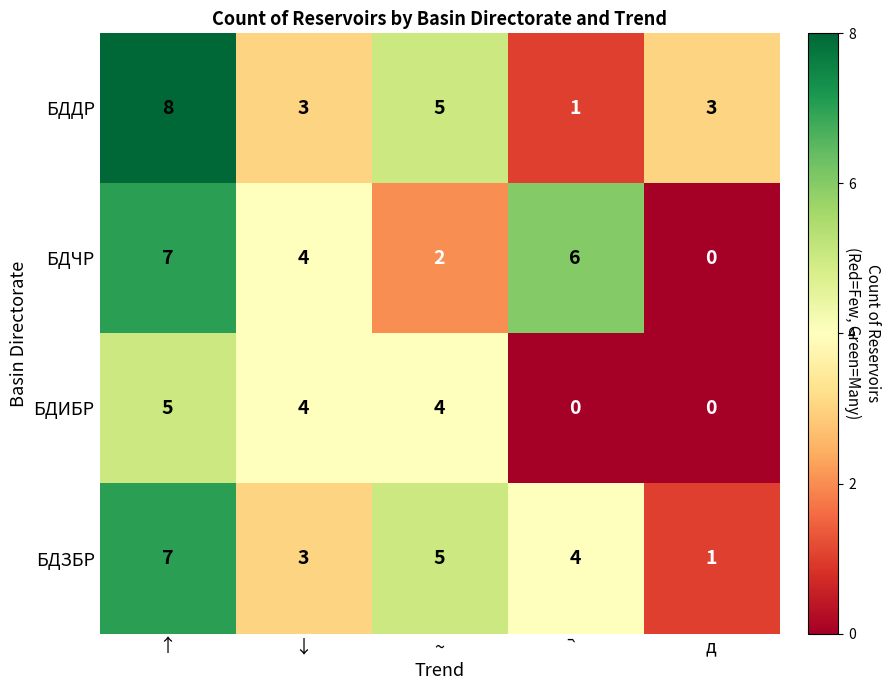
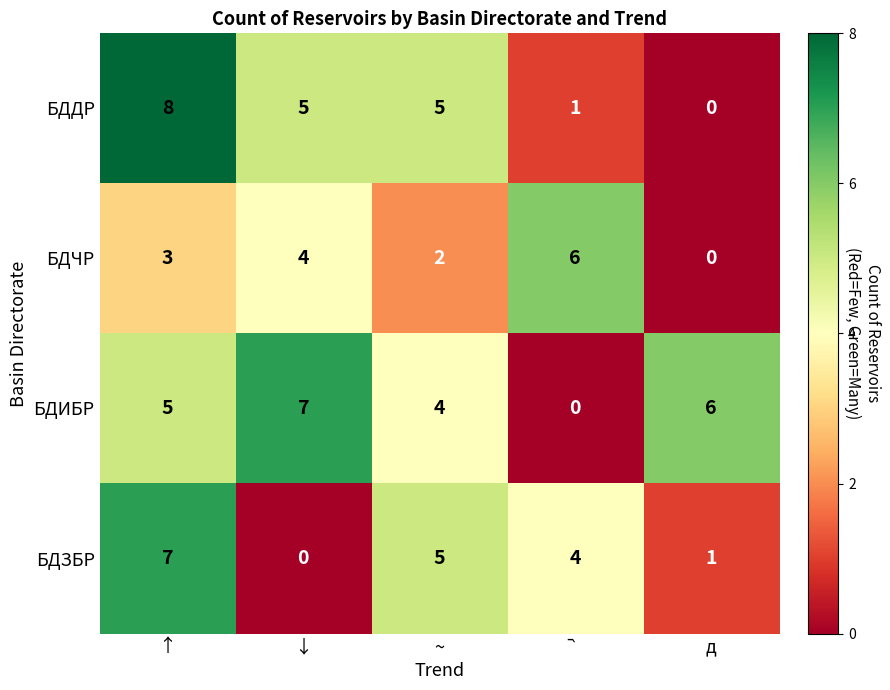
БДДР, ↓: 3 -> 5
БДДР, д: 3 -> 0
БДЧР, ↑: 7 -> 3
БДИБР, ↓: 4 -> 7
БДИБР, д: 0 -> 6
БДЗБР, ↓: 3 -> 0
